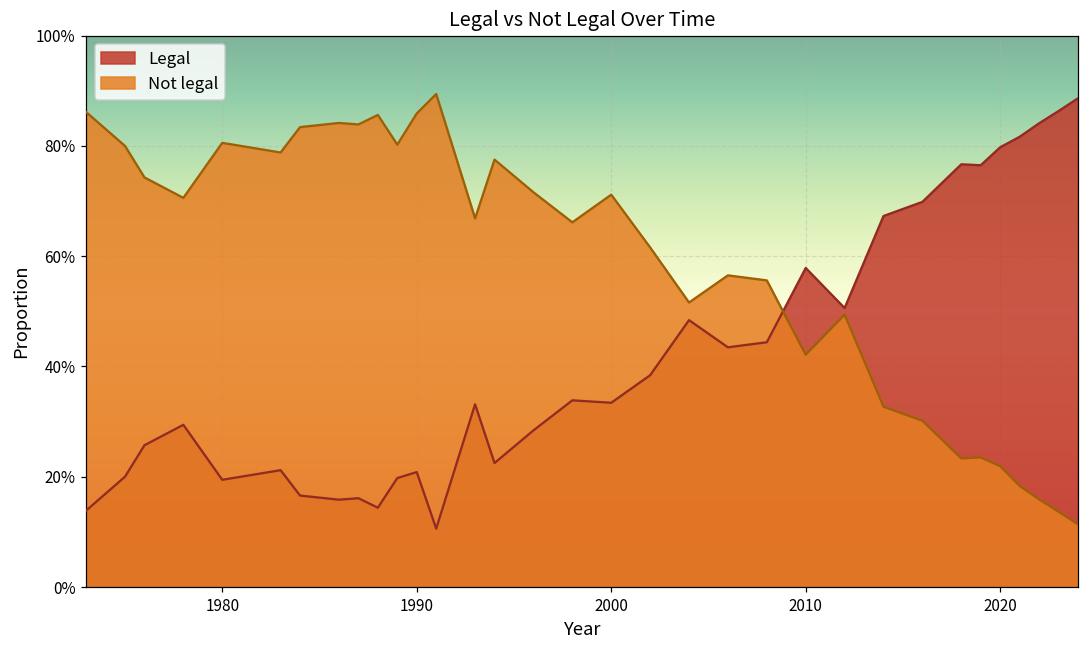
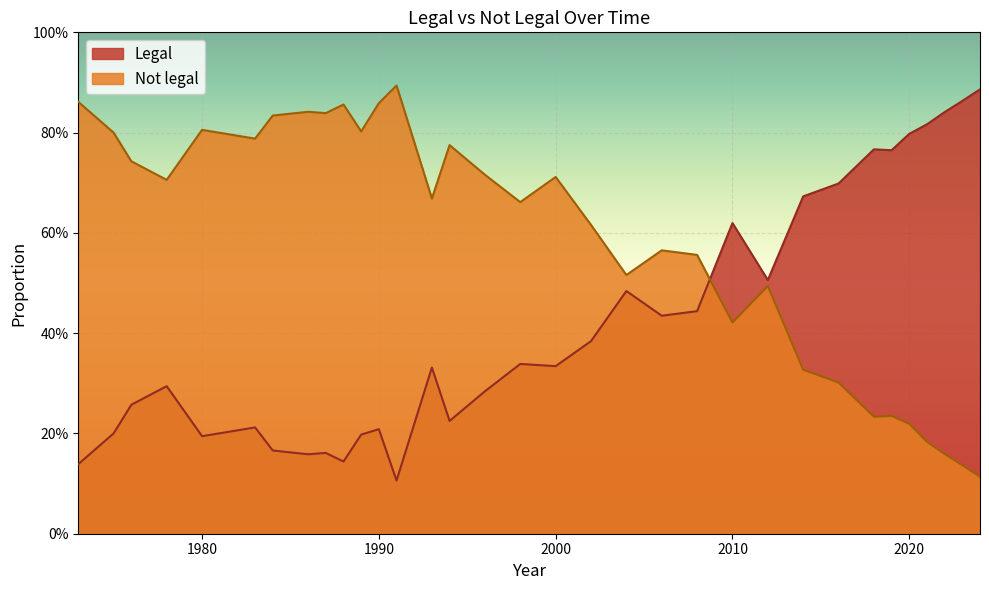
Legal, 2010: 58% -> 62%
